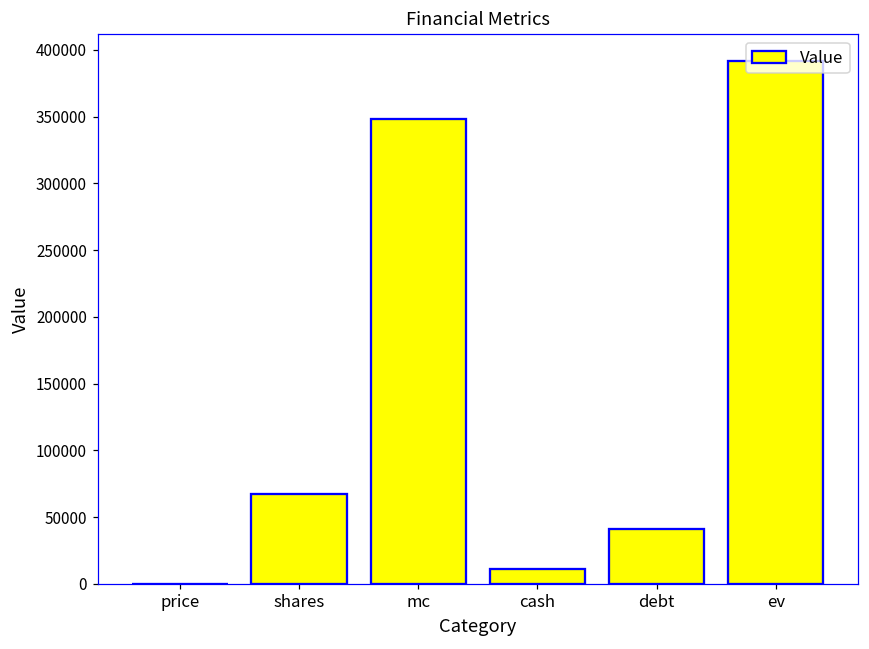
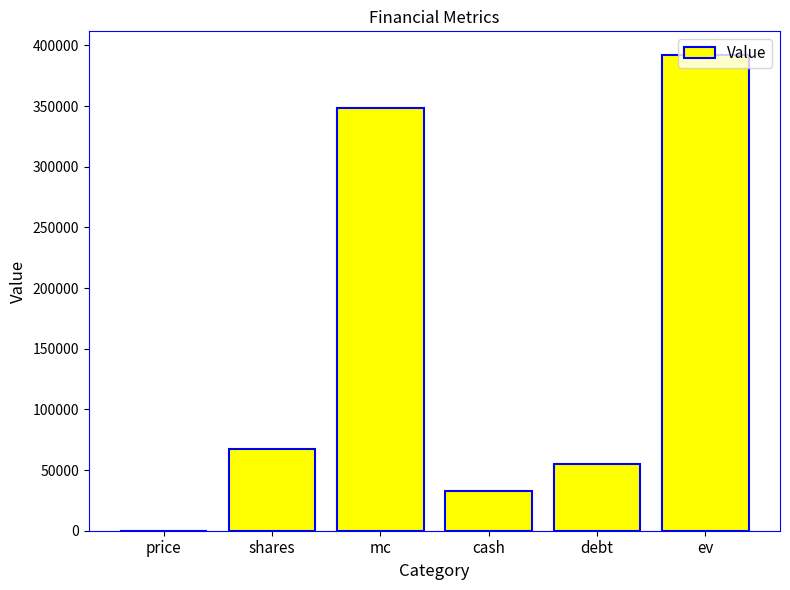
cash: 11000 -> 33000
debt: 41000 -> 55000
